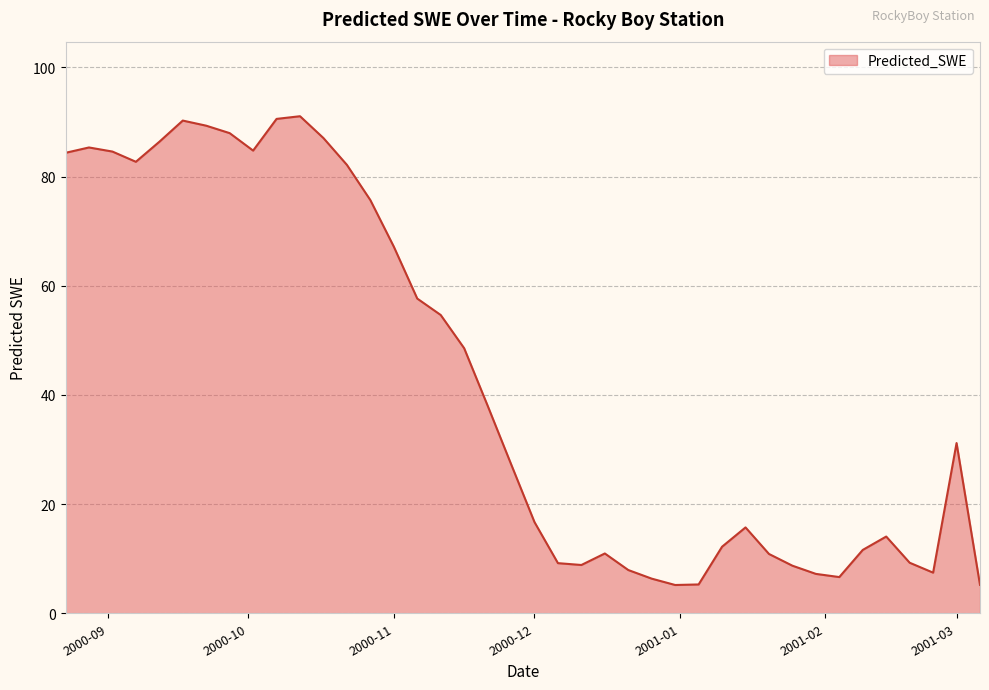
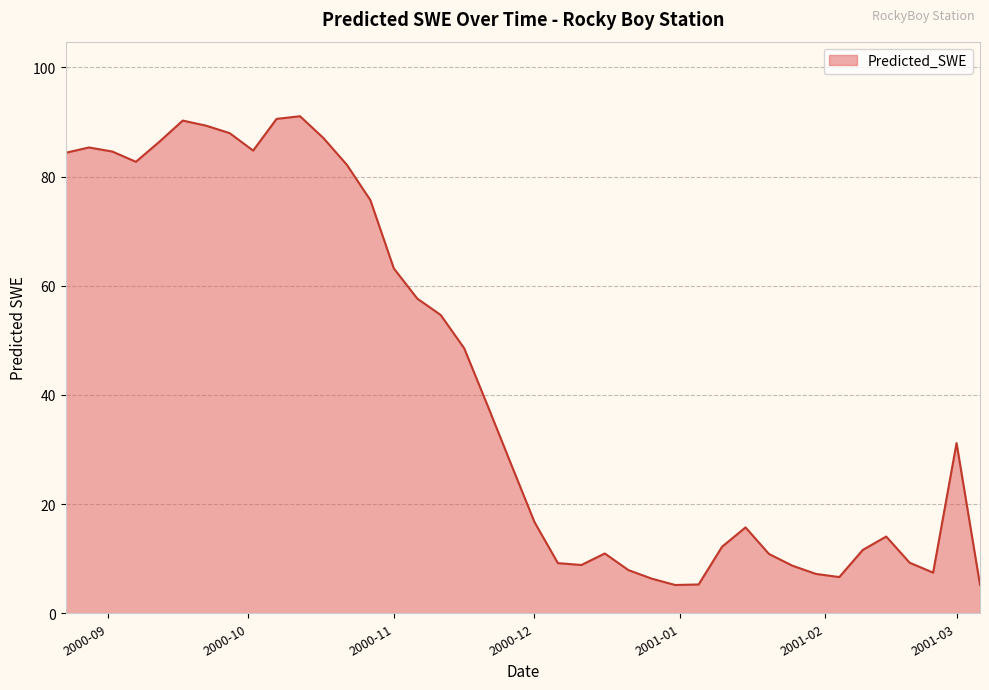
2000-11: 67 -> 63
